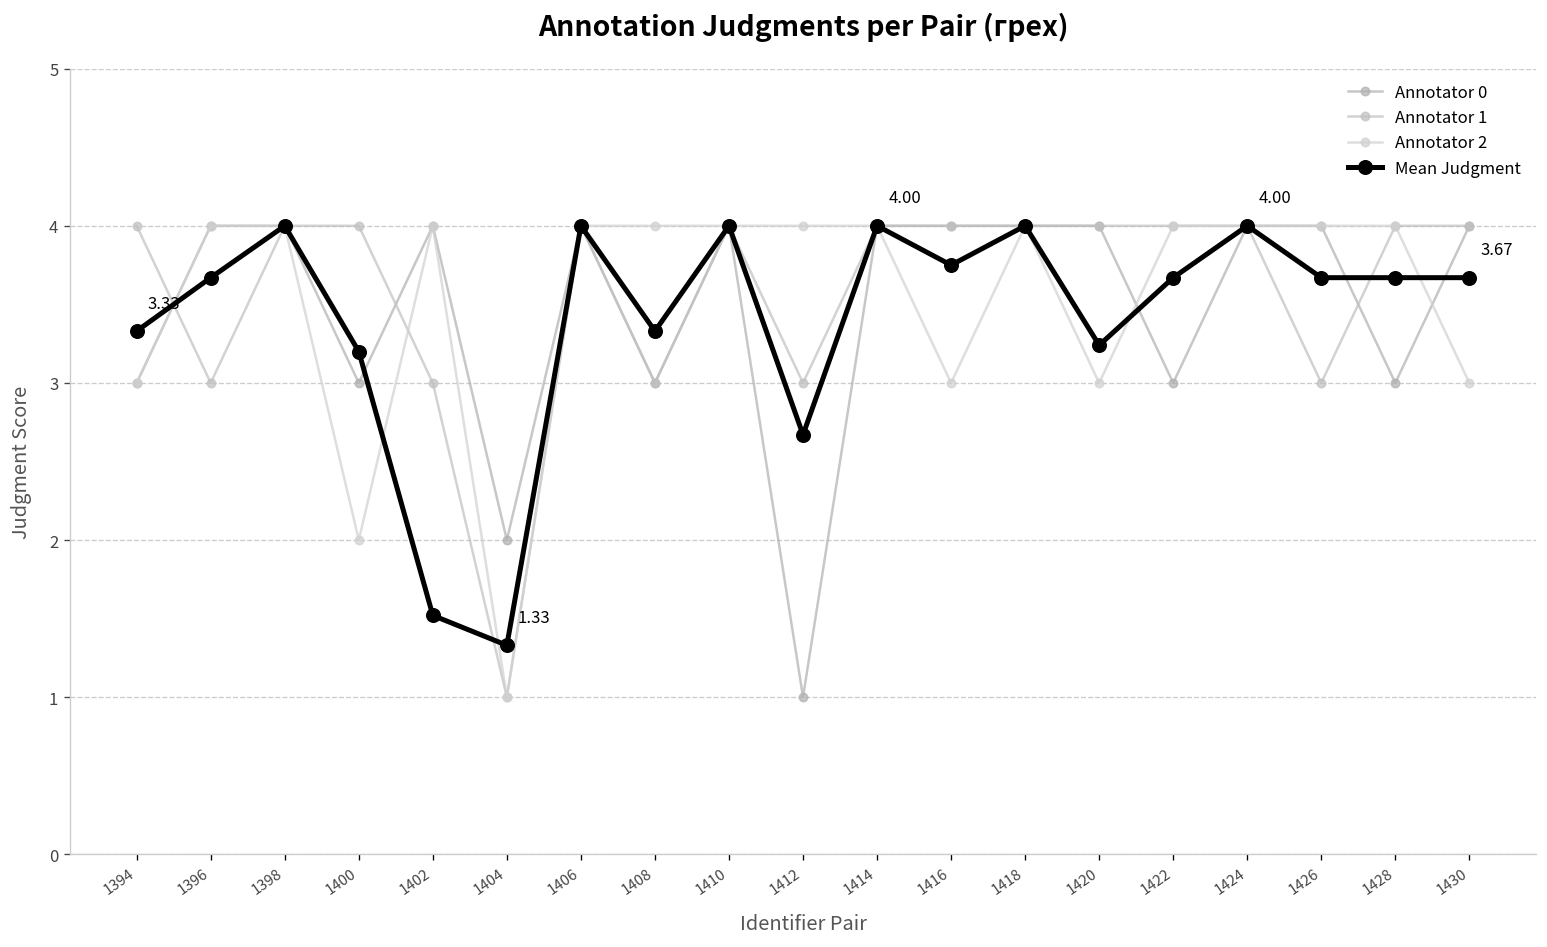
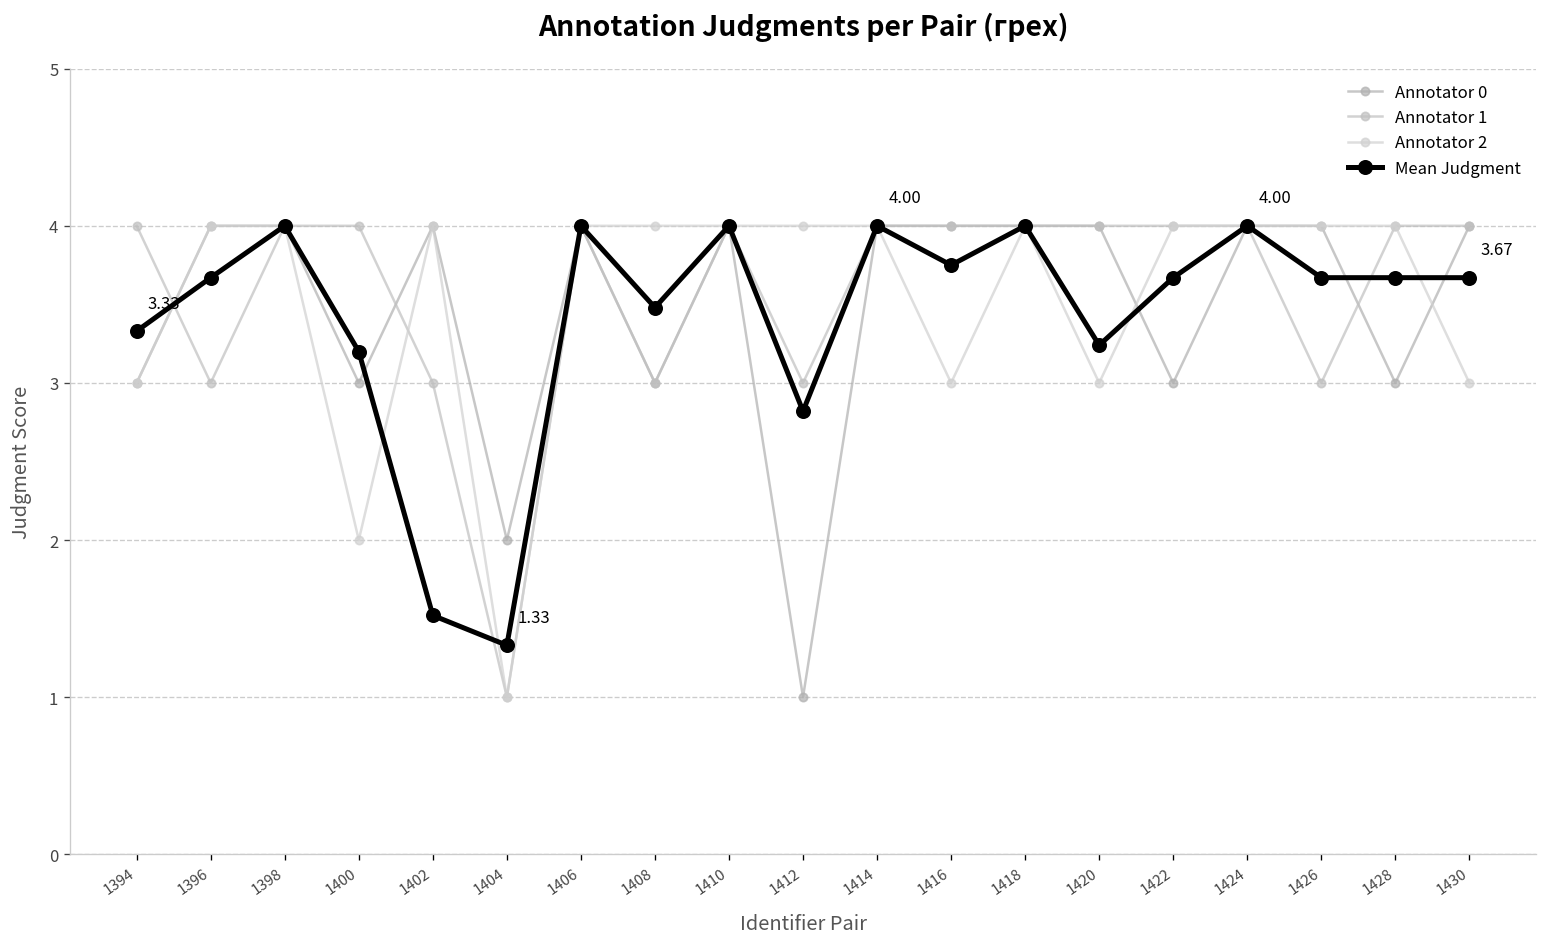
Mean Judgment, 1408: 3.33 -> 3.48
Mean Judgment, 1412: 2.67 -> 2.82
